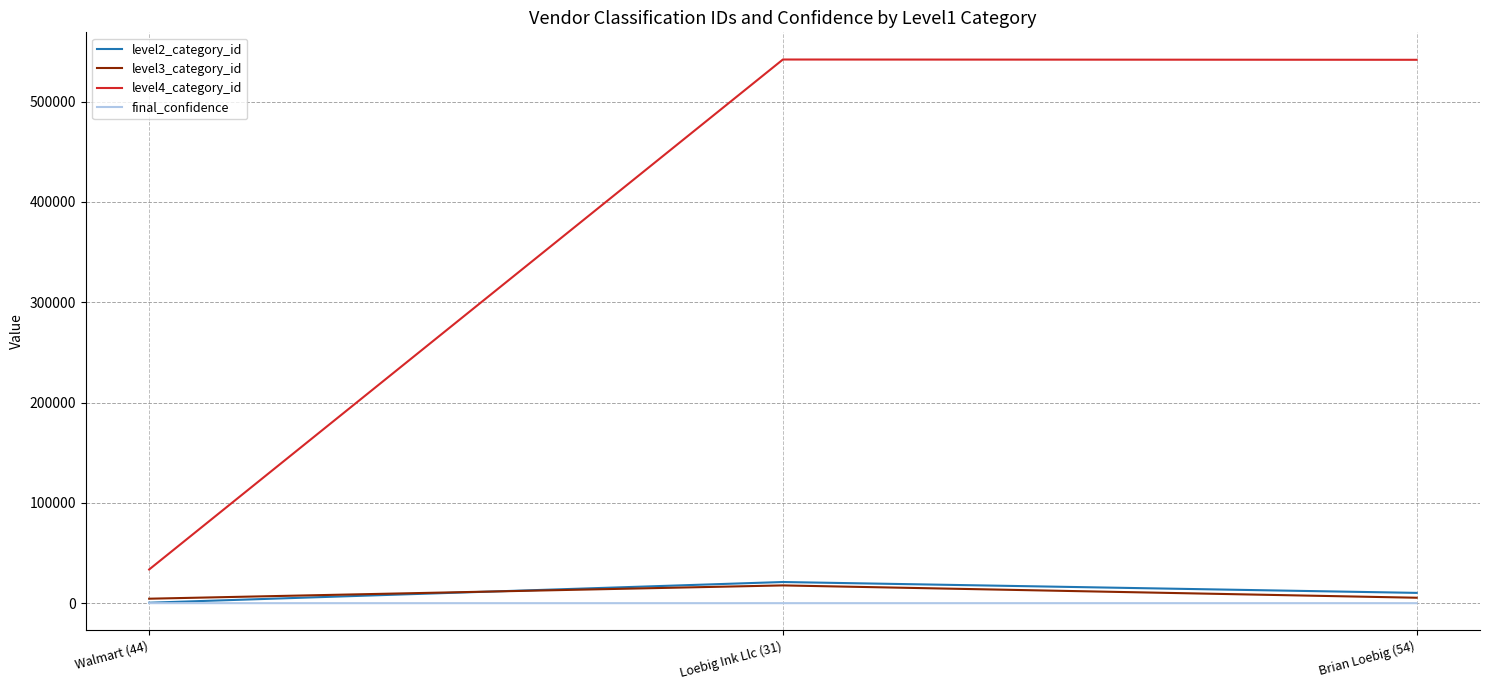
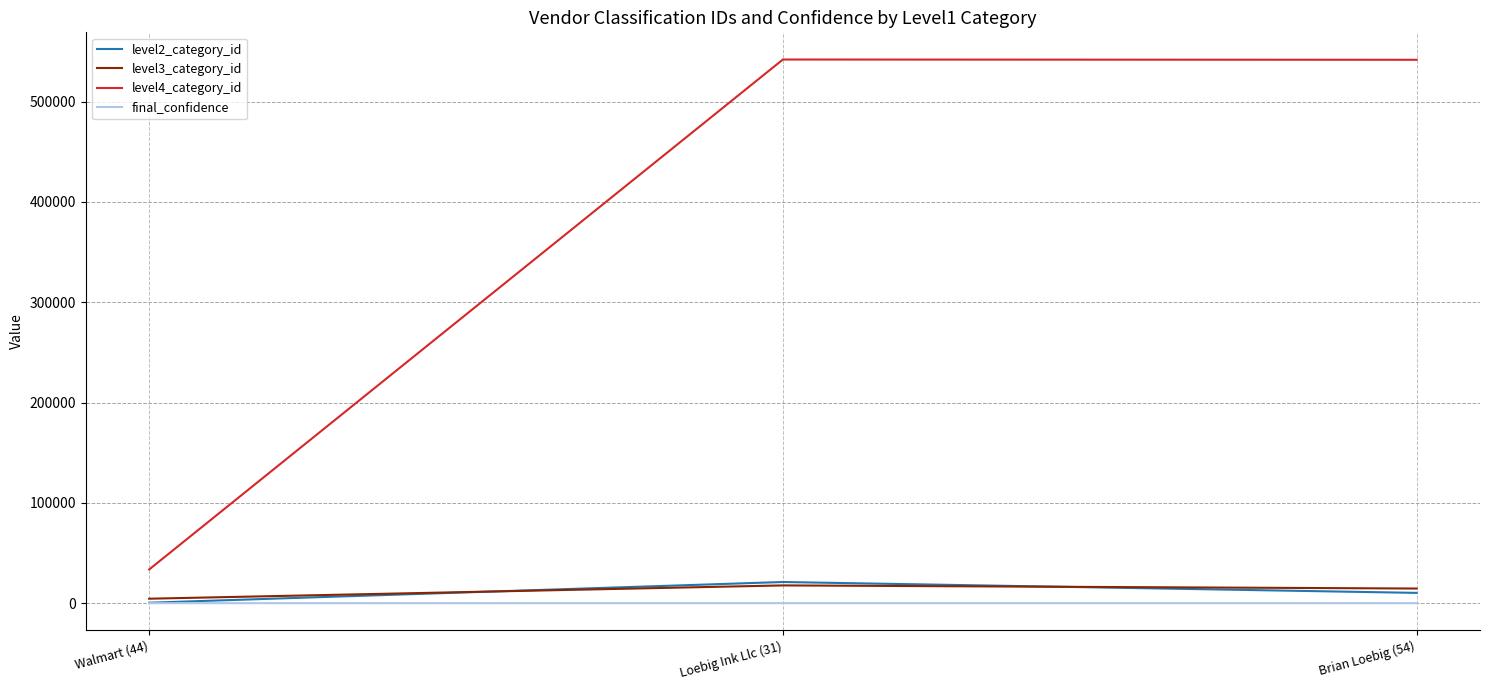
level3_category_id, Brian Loebig (54): 5000 -> 15000
